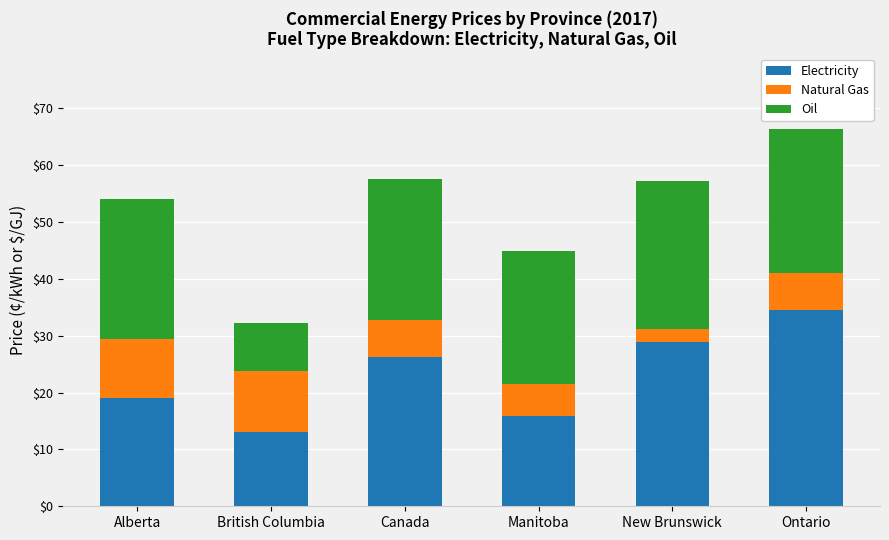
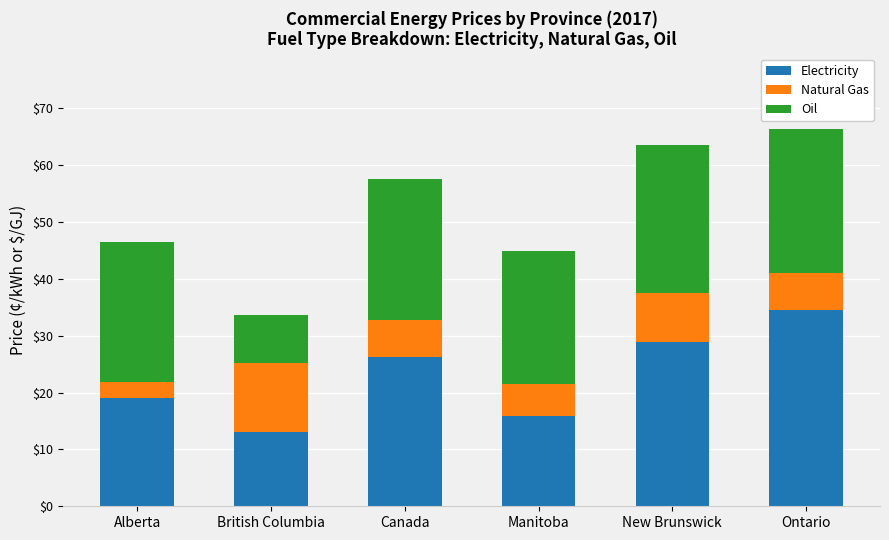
Natural Gas, Alberta: $10 -> $3
Natural Gas, British Columbia: $11 -> $12
Natural Gas, New Brunswick: $2 -> $9
